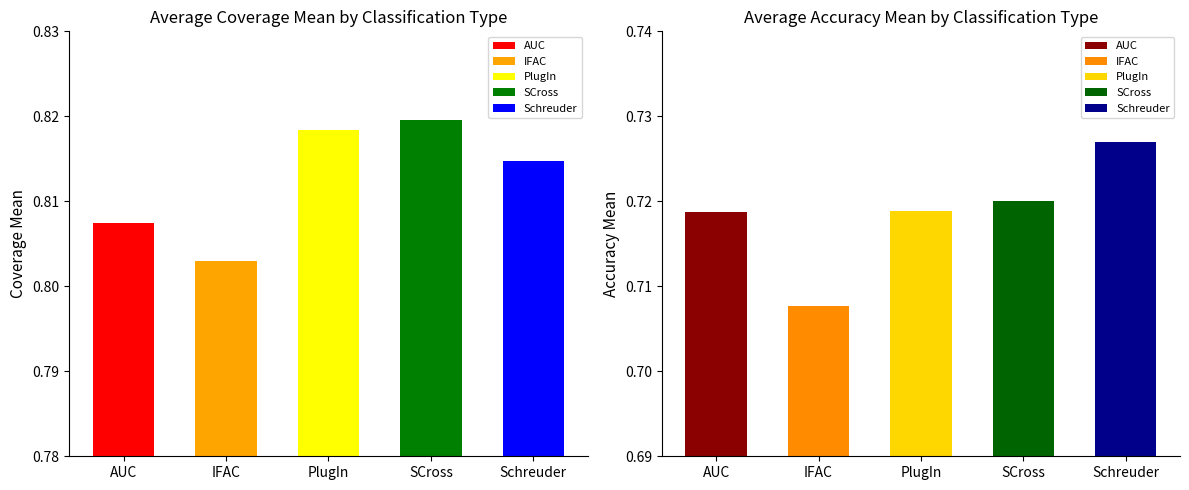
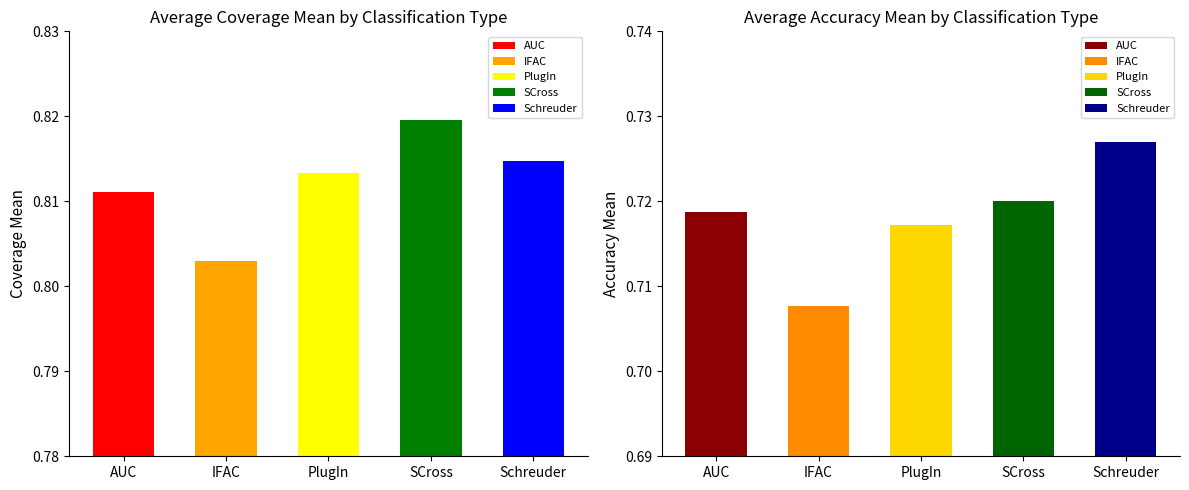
Average Coverage Mean by Classification Type, AUC: 0.807 -> 0.811
Average Coverage Mean by Classification Type, PlugIn: 0.818 -> 0.813
Average Accuracy Mean by Classification Type, PlugIn: 0.719 -> 0.717
